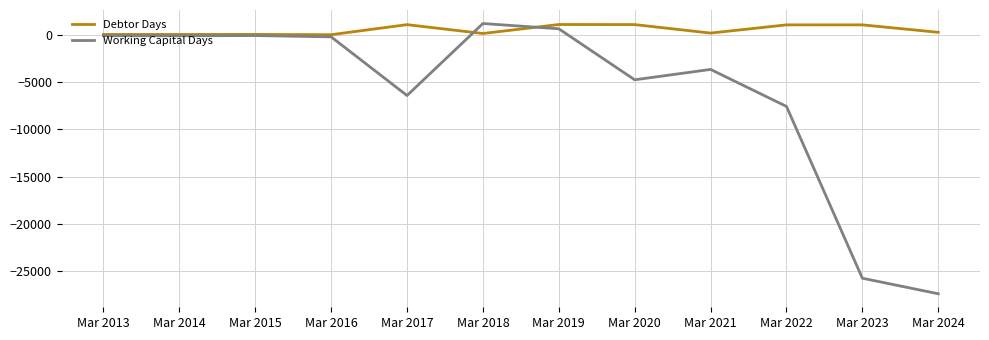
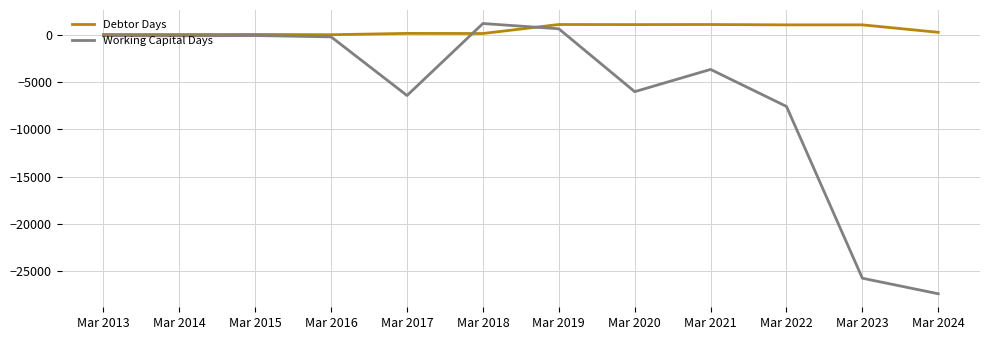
Debtor Days, Mar 2017: 1000 -> 0
Working Capital Days, Mar 2020: -5000 -> -6000
Debtor Days, Mar 2021: 0 -> 1000
